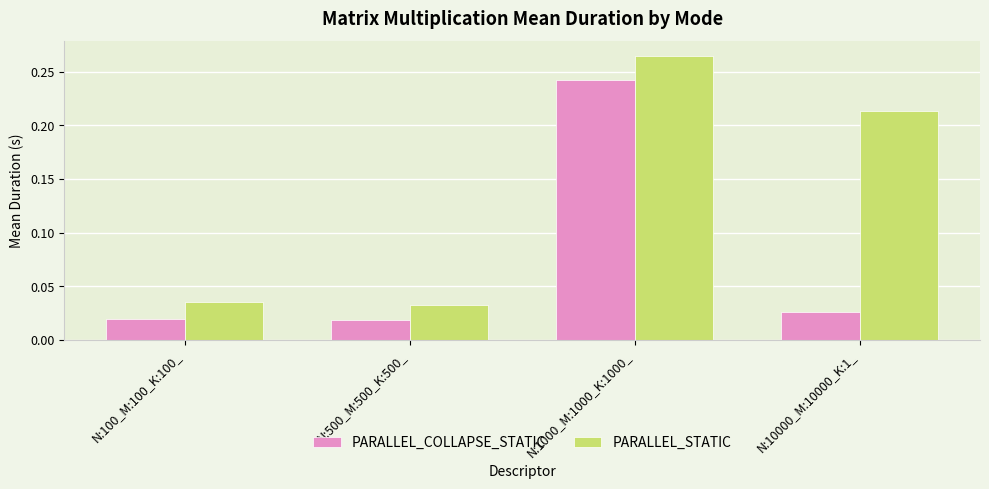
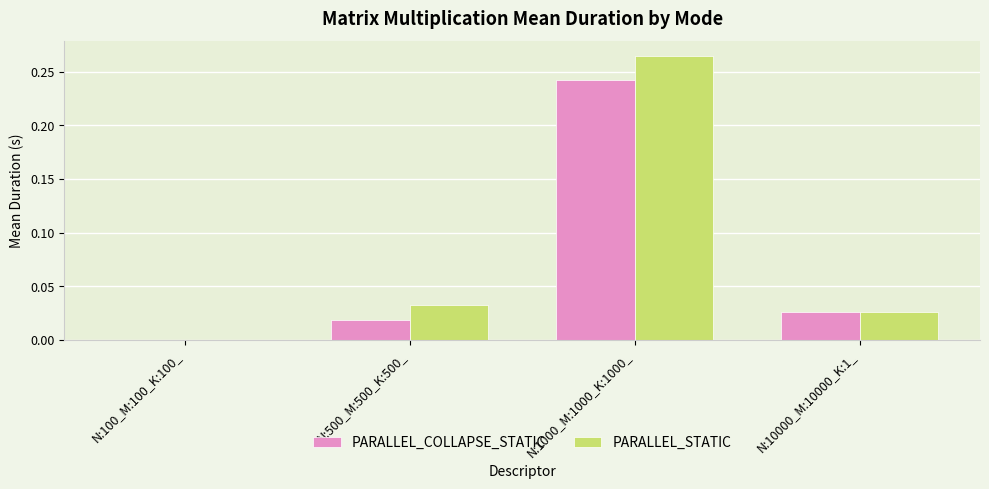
PARALLEL_COLLAPSE_STATIC, N:100_M:100_K:100_: 0.019 -> 0.000
PARALLEL_STATIC, N:100_M:100_K:100_: 0.035 -> 0.000
PARALLEL_STATIC, N:10000_M:10000_K:1_: 0.214 -> 0.026
